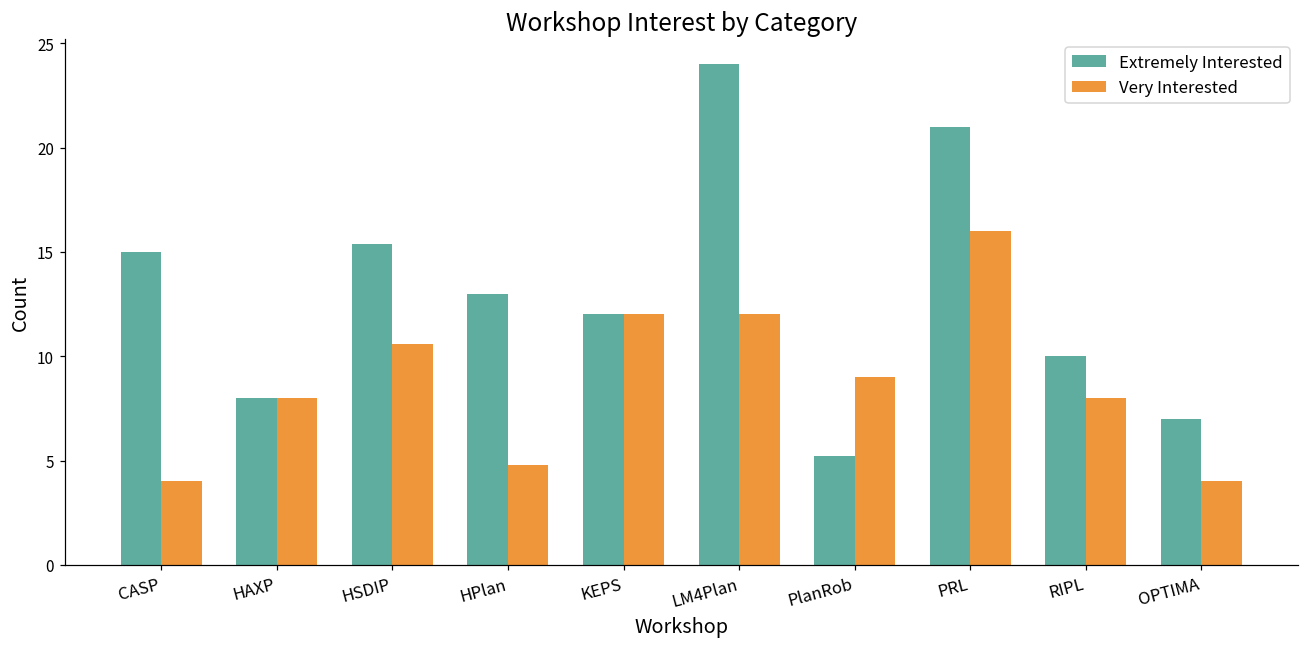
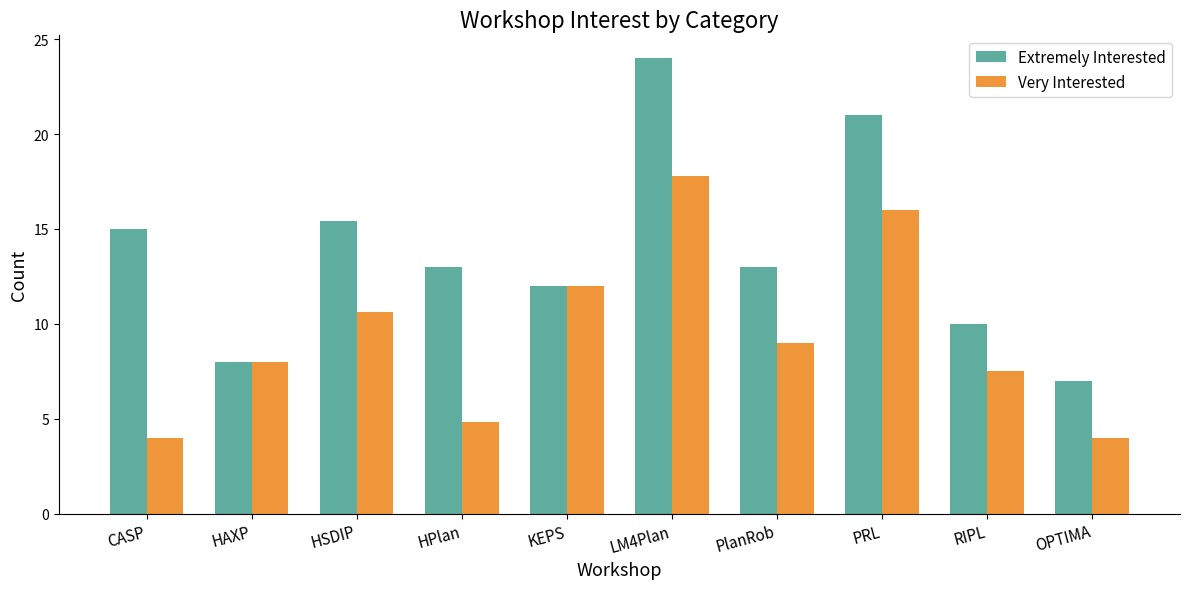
Very Interested, LM4Plan: 12.0 -> 17.8
Extremely Interested, PlanRob: 5.2 -> 13.0
Very Interested, RIPL: 8.0 -> 7.5
